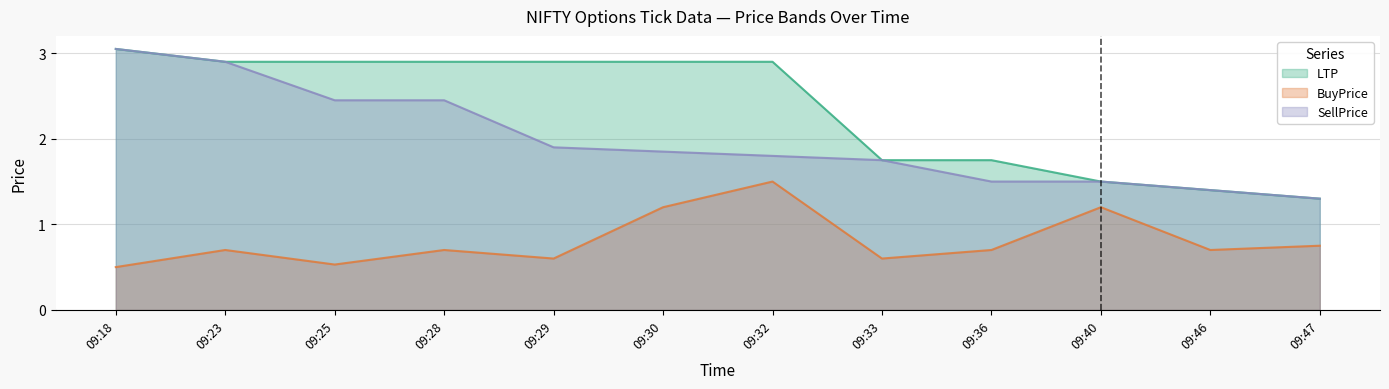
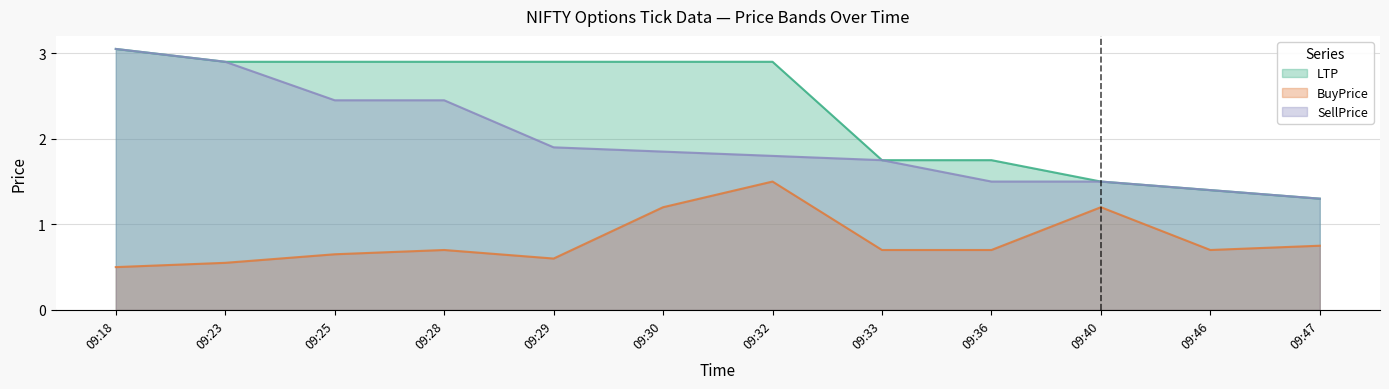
BuyPrice, 09:23: 0.7 -> 0.6
BuyPrice, 09:25: 0.5 -> 0.7
BuyPrice, 09:33: 0.6 -> 0.7
